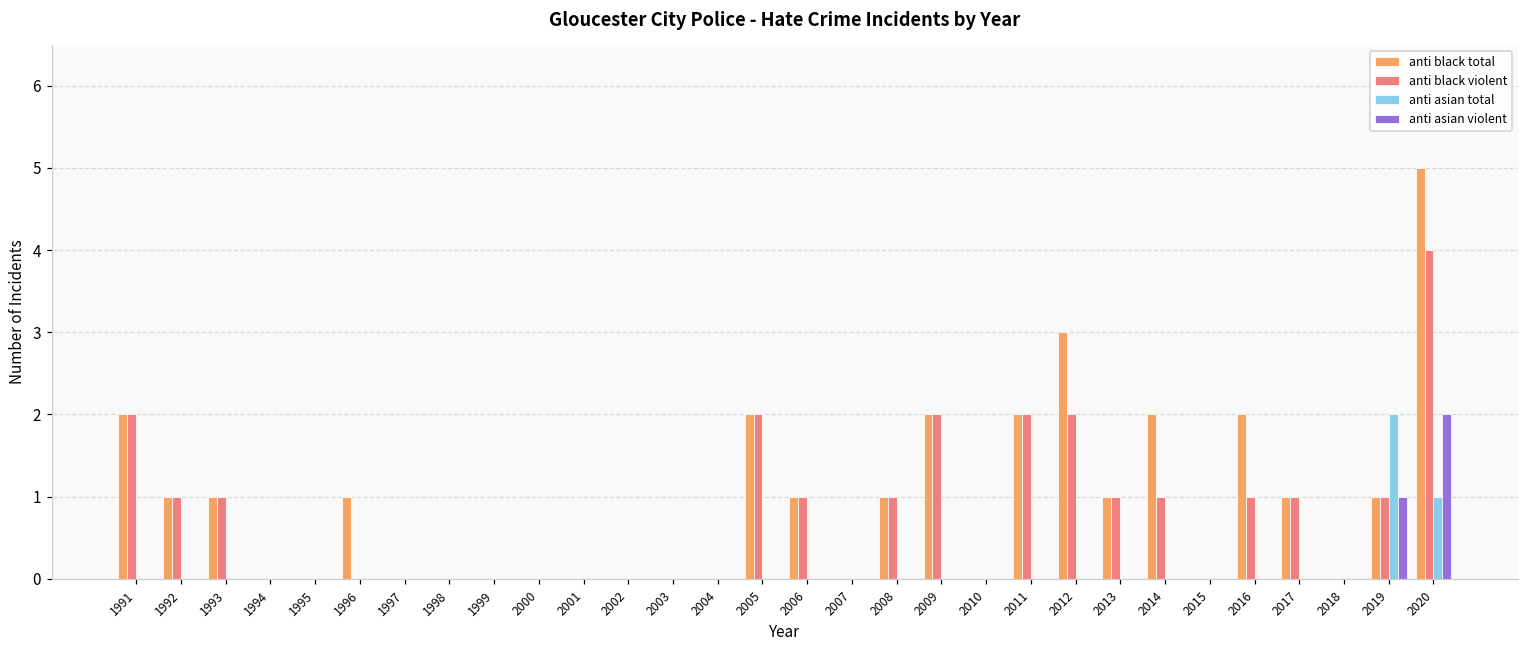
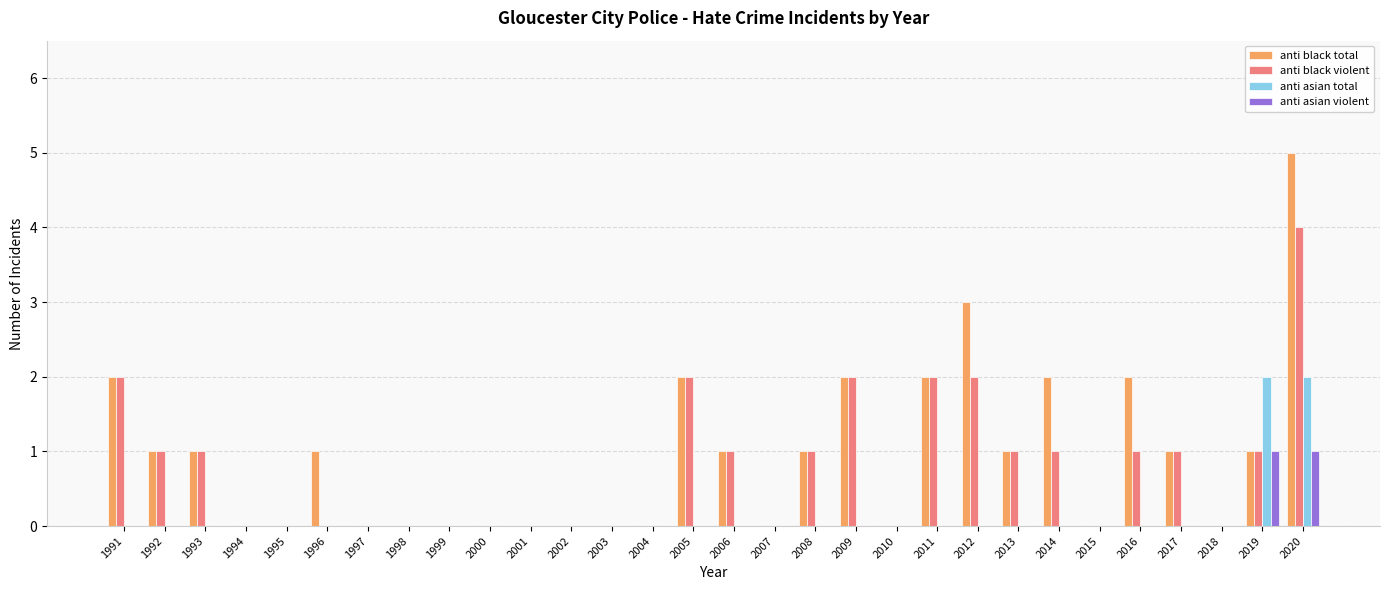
anti asian total, 2020: 1 -> 2
anti asian violent, 2020: 2 -> 1
